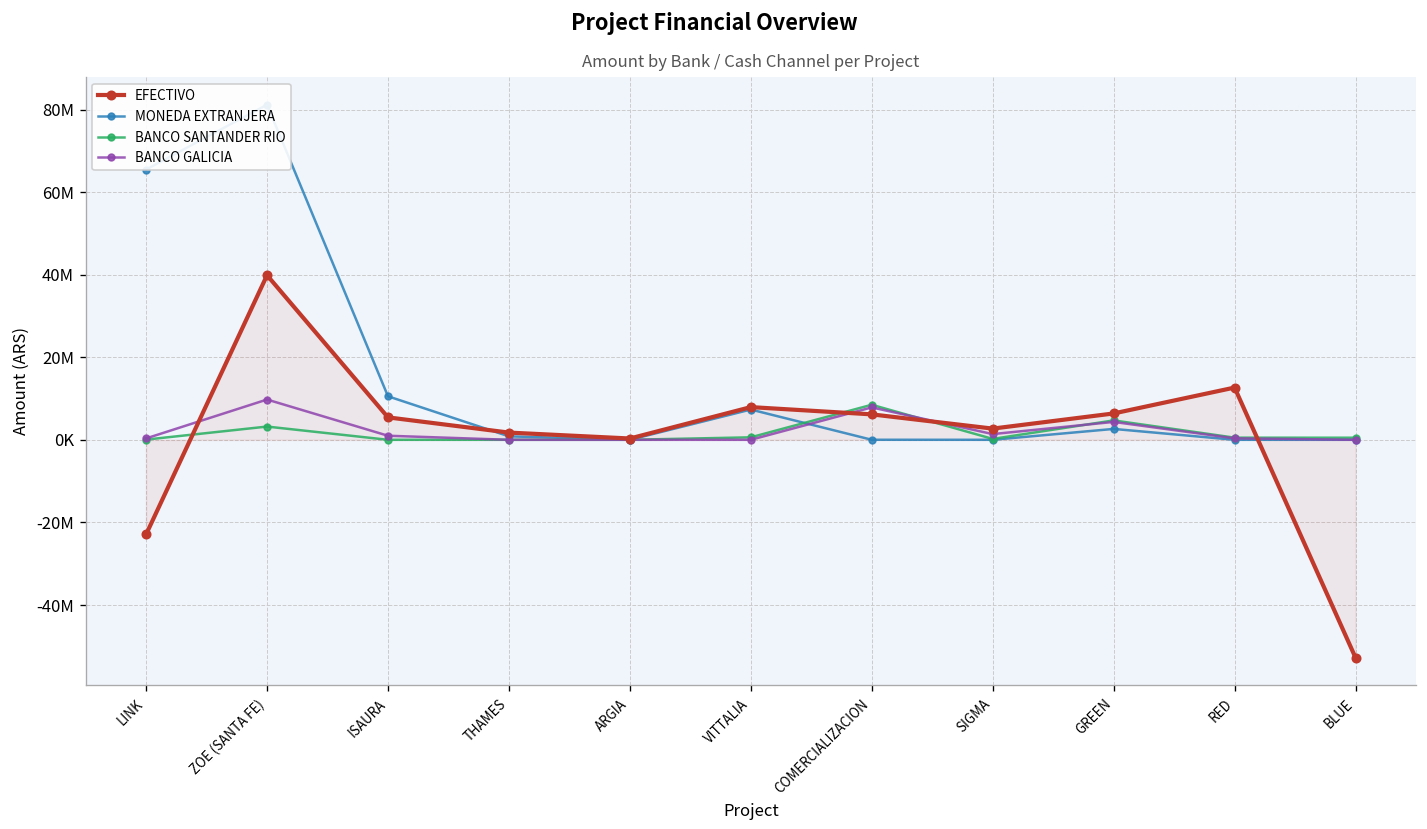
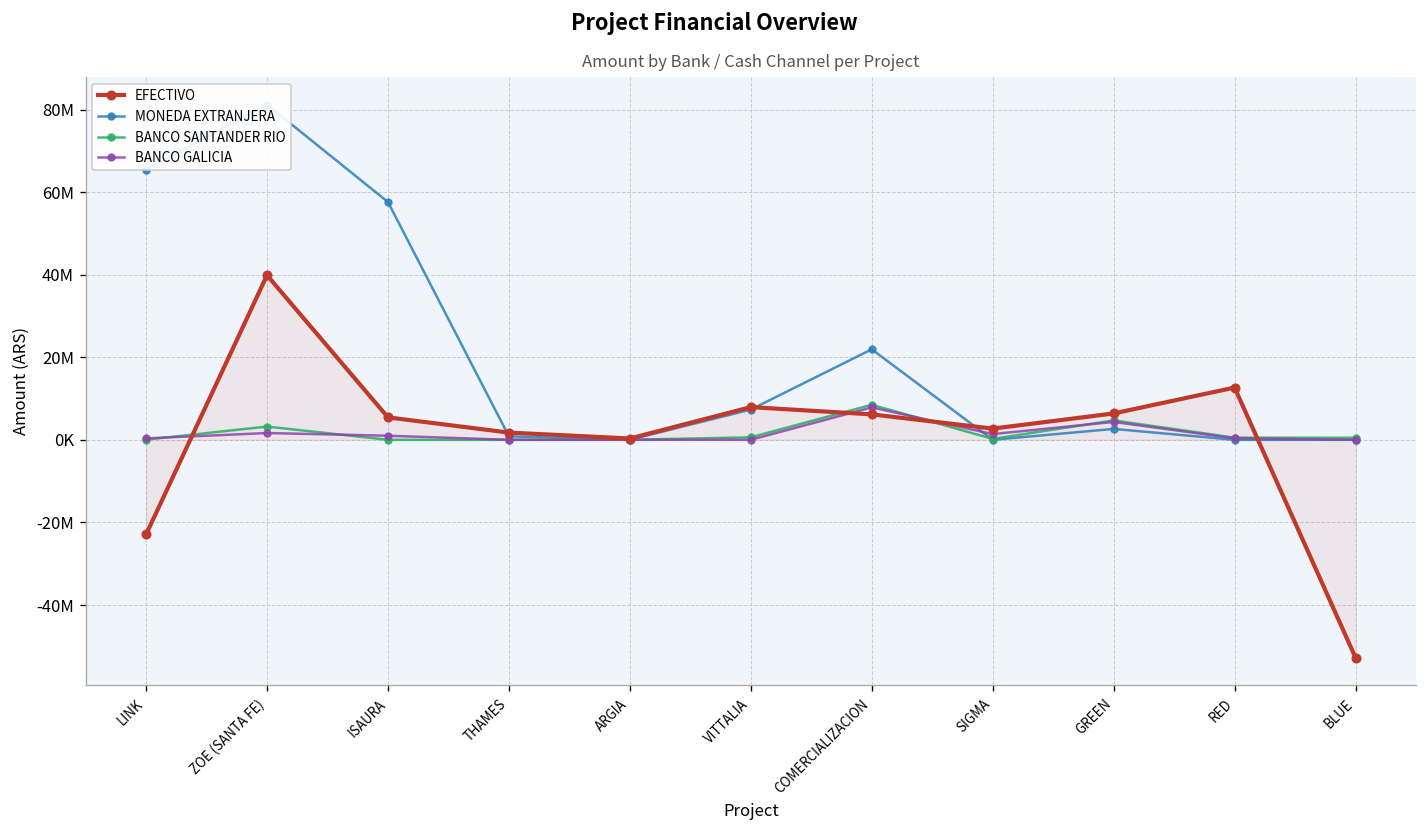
BANCO GALICIA, ZOE (SANTA FE): 10000000 -> 2000000
MONEDA EXTRANJERA, ISAURA: 11000000 -> 58000000
MONEDA EXTRANJERA, COMERCIALIZACION: 0 -> 22000000
